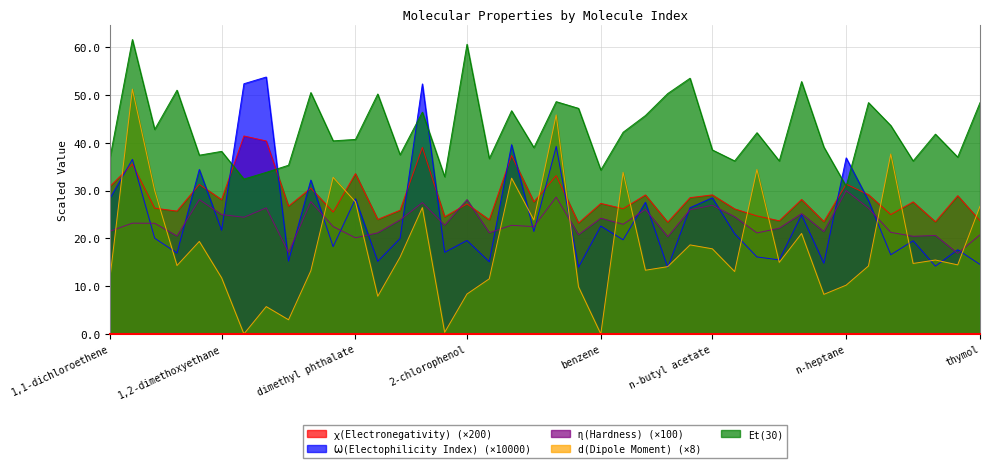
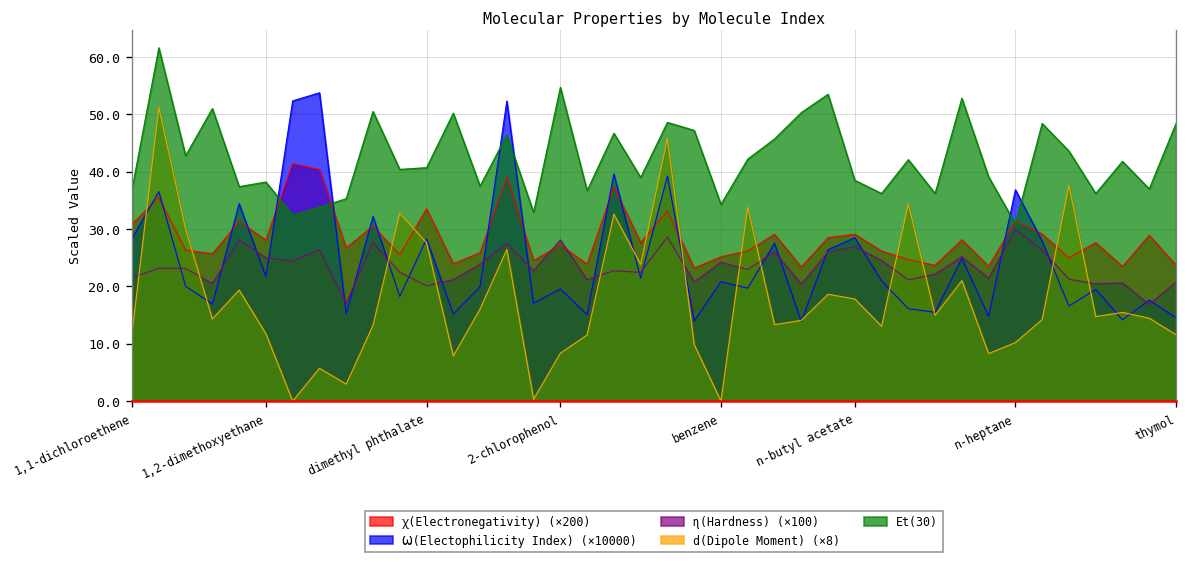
Et(30), 2-chlorophenol: 61 -> 55
ꭓ(Electronegativity) (×200), benzene: 27 -> 25
Ѡ(Electophilicity Index) (×10000), benzene: 23 -> 21
d(Dipole Moment) (×8), thymol: 27 -> 12
